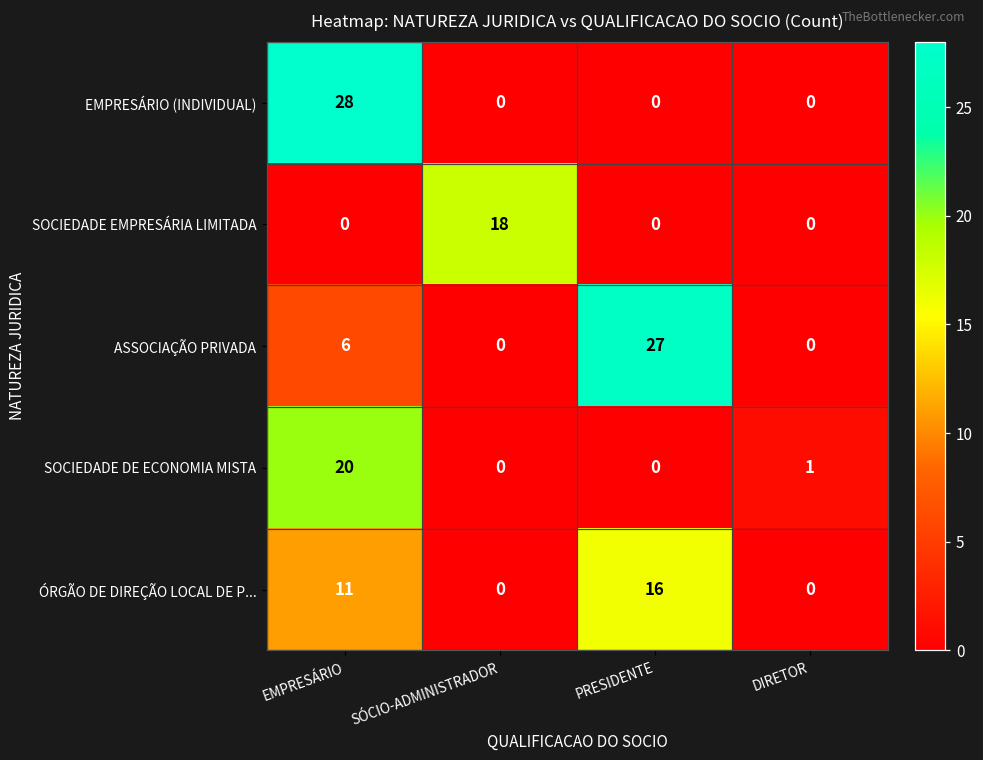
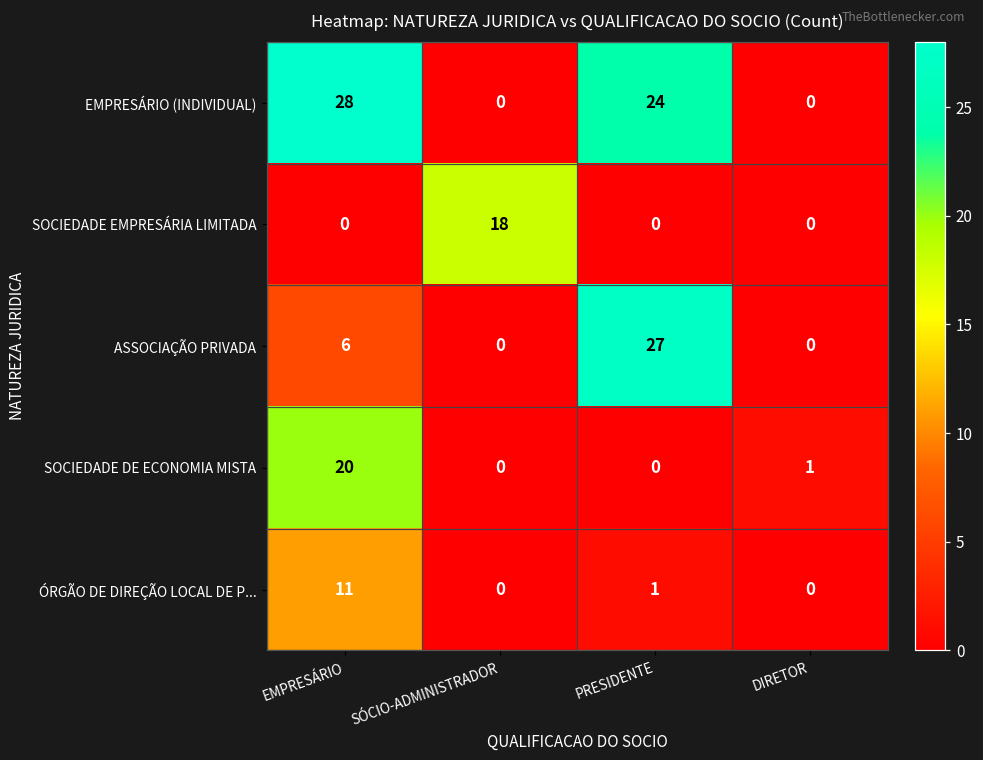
EMPRESÁRIO (INDIVIDUAL), PRESIDENTE: 0 -> 24
ÓRGÃO DE DIREÇÃO LOCAL DE P..., PRESIDENTE: 16 -> 1
